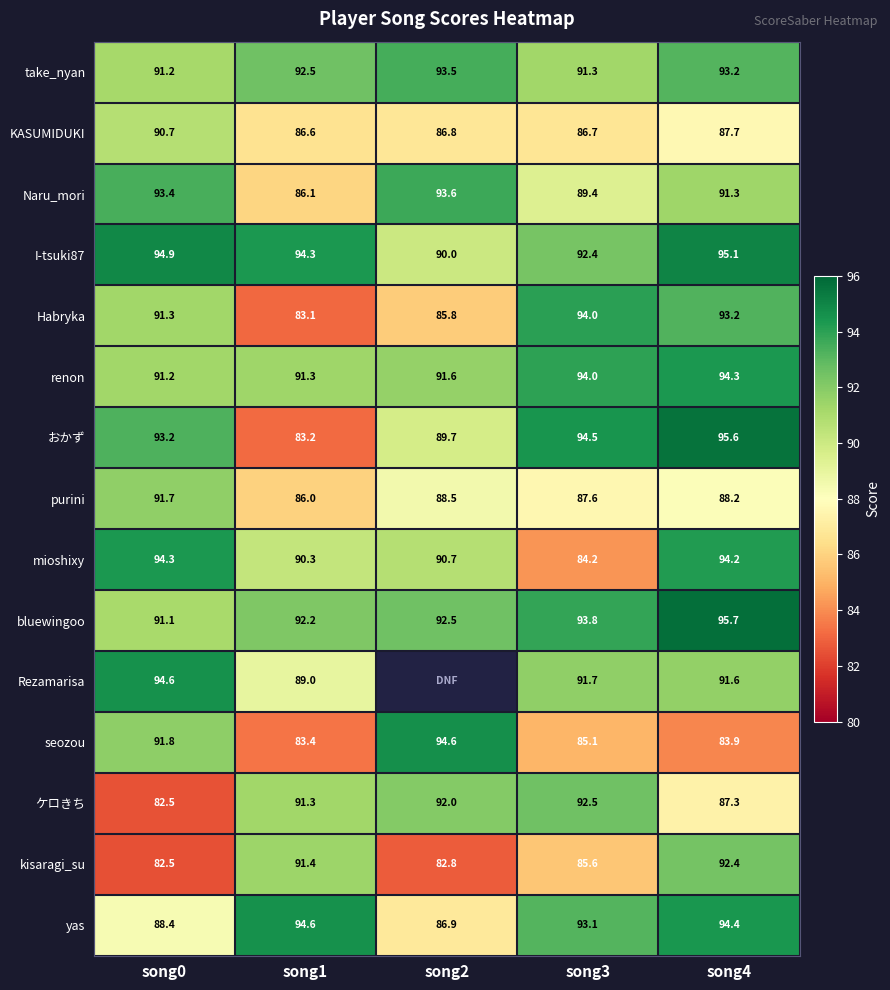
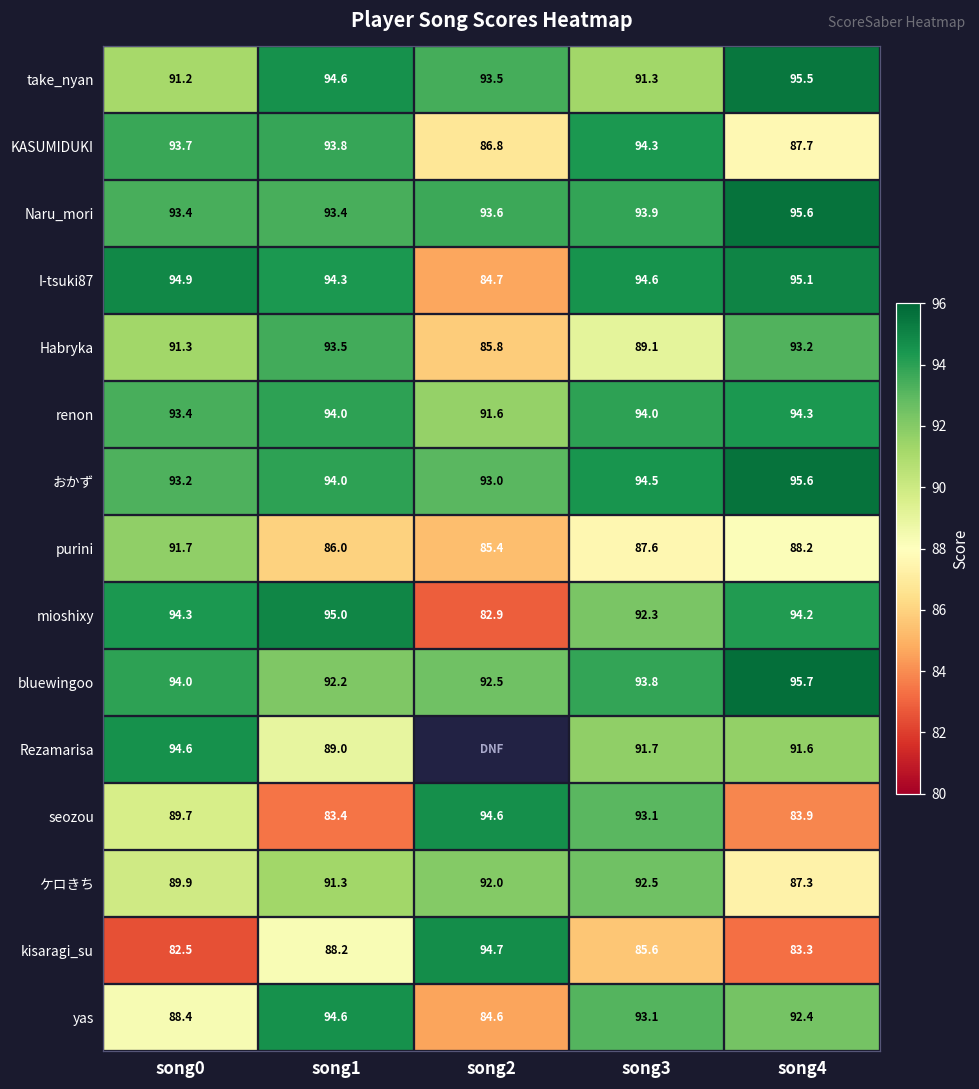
take_nyan, song1: 92.5 -> 94.6
take_nyan, song4: 93.2 -> 95.5
KASUMIDUKI, song0: 90.7 -> 93.7
KASUMIDUKI, song1: 86.6 -> 93.8
KASUMIDUKI, song3: 86.7 -> 94.3
Naru_mori, song1: 86.1 -> 93.4
Naru_mori, song3: 89.4 -> 93.9
Naru_mori, song4: 91.3 -> 95.6
I-tsuki87, song2: 90.0 -> 84.7
I-tsuki87, song3: 92.4 -> 94.6
Habryka, song1: 83.1 -> 93.5
Habryka, song3: 94.0 -> 89.1
renon, song0: 91.2 -> 93.4
renon, song1: 91.3 -> 94.0
おかず, song1: 83.2 -> 94.0
おかず, song2: 89.7 -> 93.0
purini, song2: 88.5 -> 85.4
mioshixy, song1: 90.3 -> 95.0
mioshixy, song2: 90.7 -> 82.9
mioshixy, song3: 84.2 -> 92.3
bluewingoo, song0: 91.1 -> 94.0
seozou, song0: 91.8 -> 89.7
seozou, song3: 85.1 -> 93.1
ケロきち, song0: 82.5 -> 89.9
kisaragi_su, song1: 91.4 -> 88.2
kisaragi_su, song2: 82.8 -> 94.7
kisaragi_su, song4: 92.4 -> 83.3
yas, song2: 86.9 -> 84.6
yas, song4: 94.4 -> 92.4
